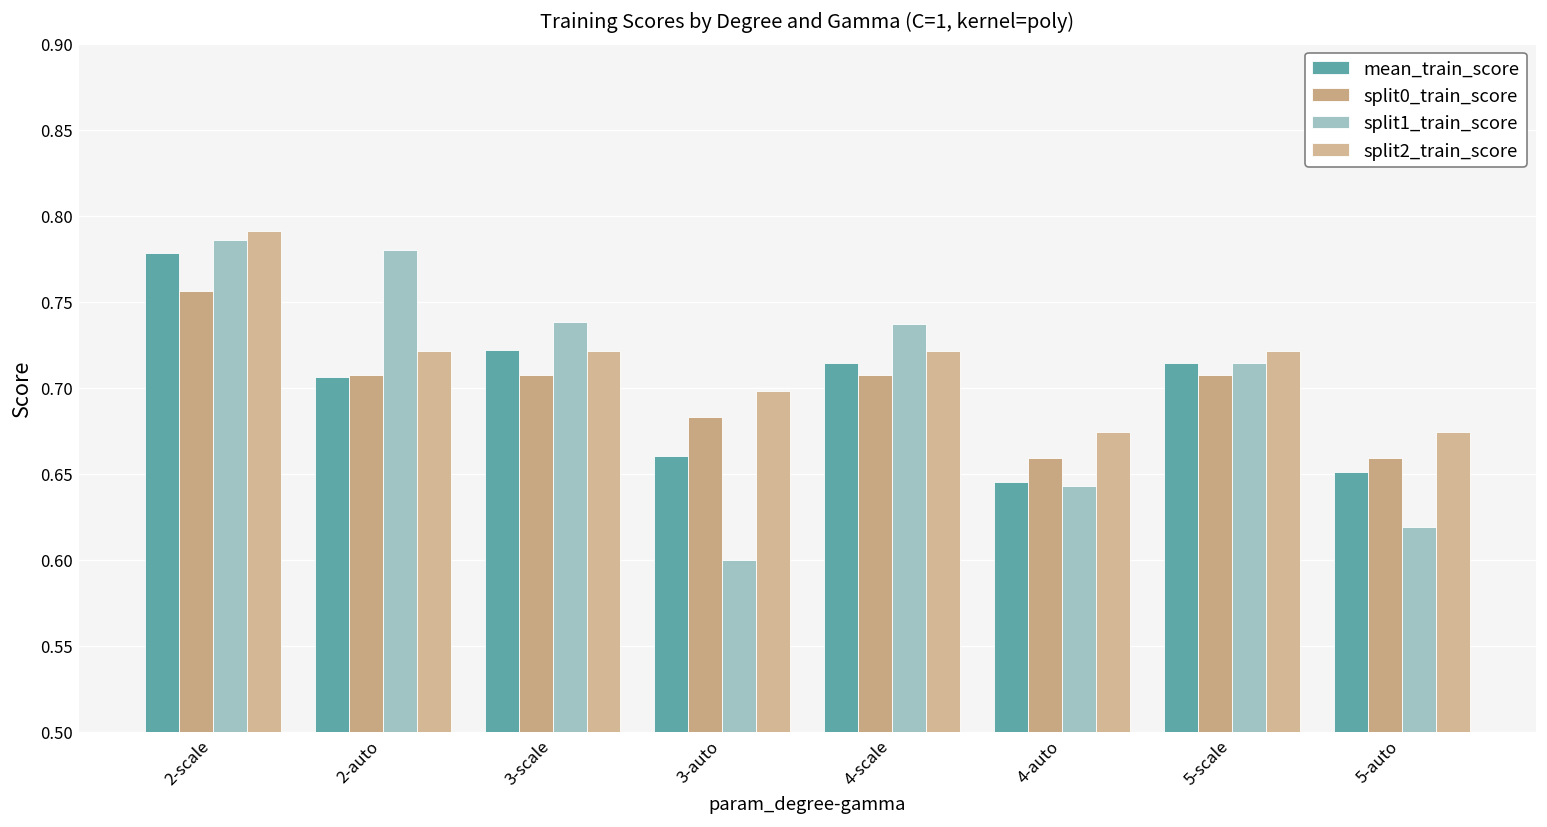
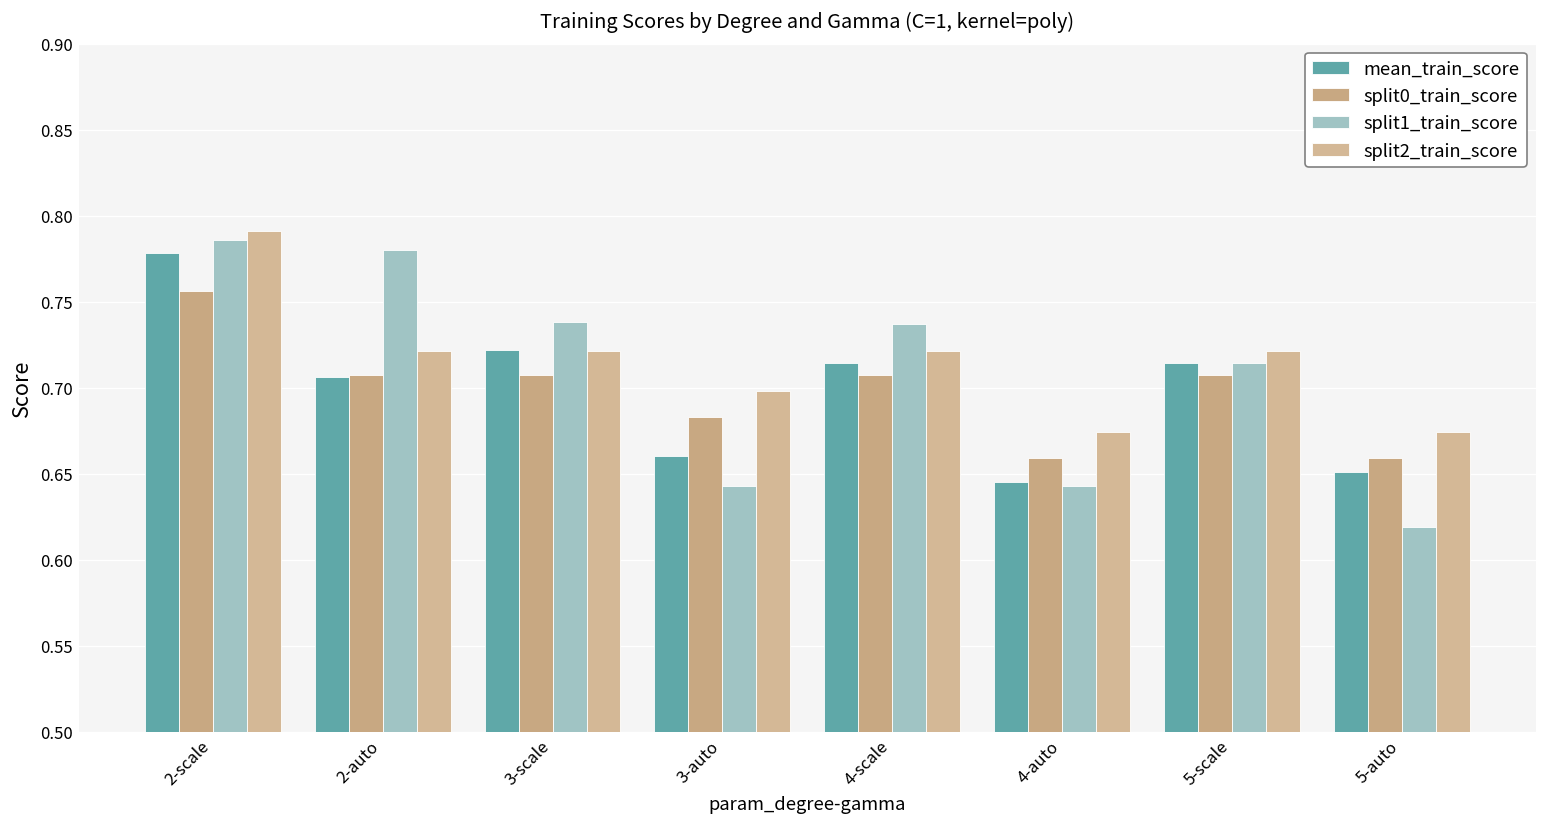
split1_train_score, 3-auto: 0.600 -> 0.643
